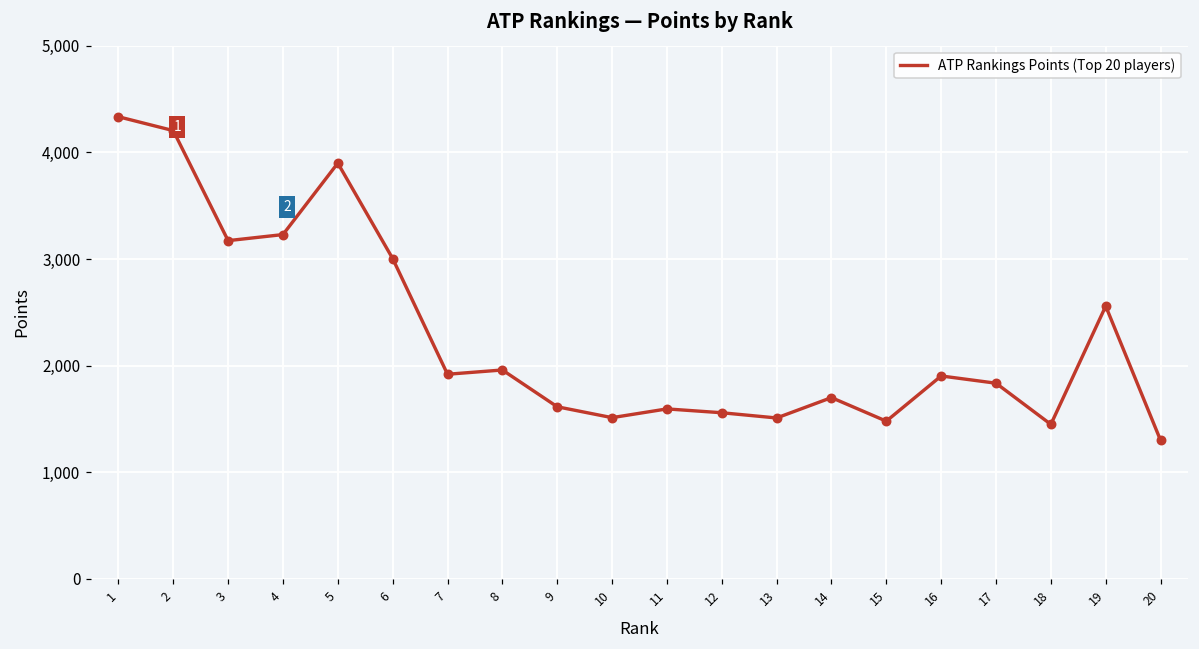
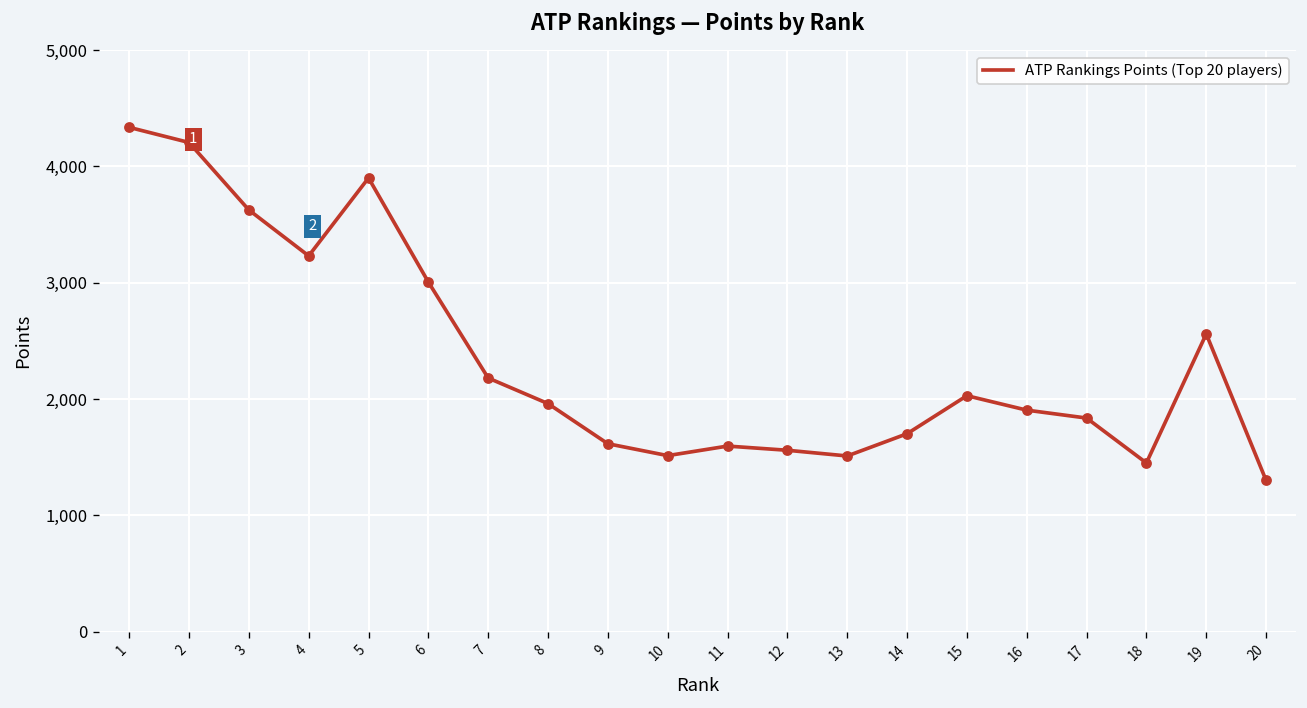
3: 3,200 -> 3,600
7: 1,900 -> 2,200
15: 1,500 -> 2,000
